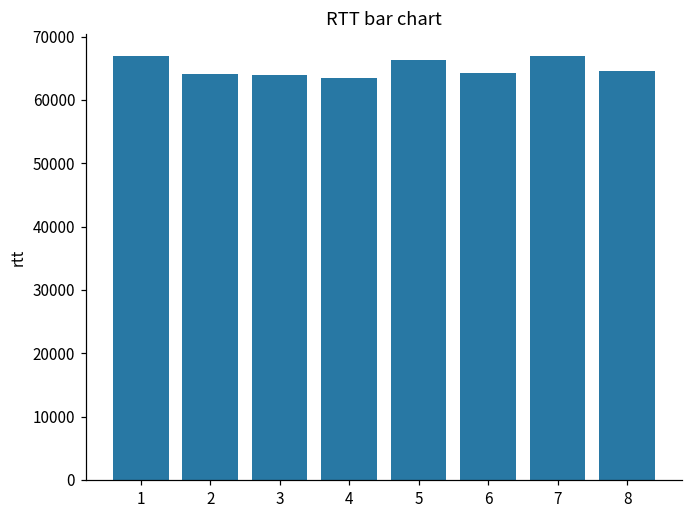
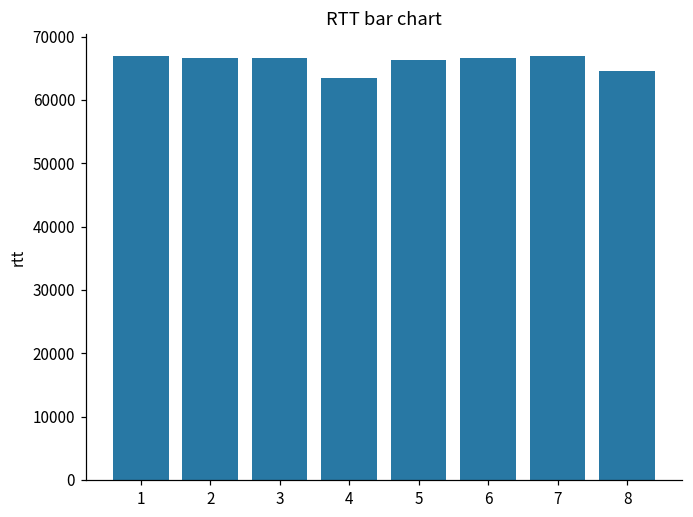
2: 64000 -> 67000
3: 64000 -> 67000
6: 64000 -> 67000
